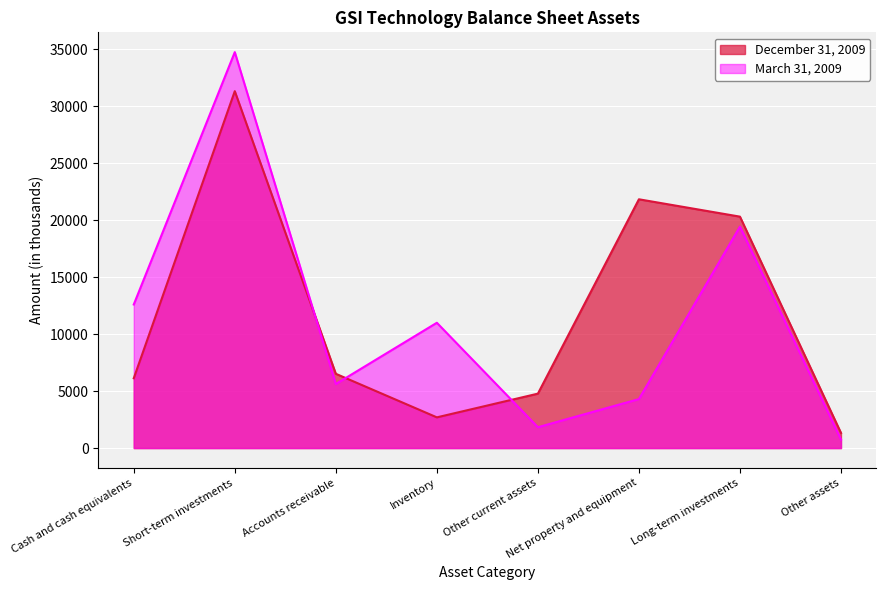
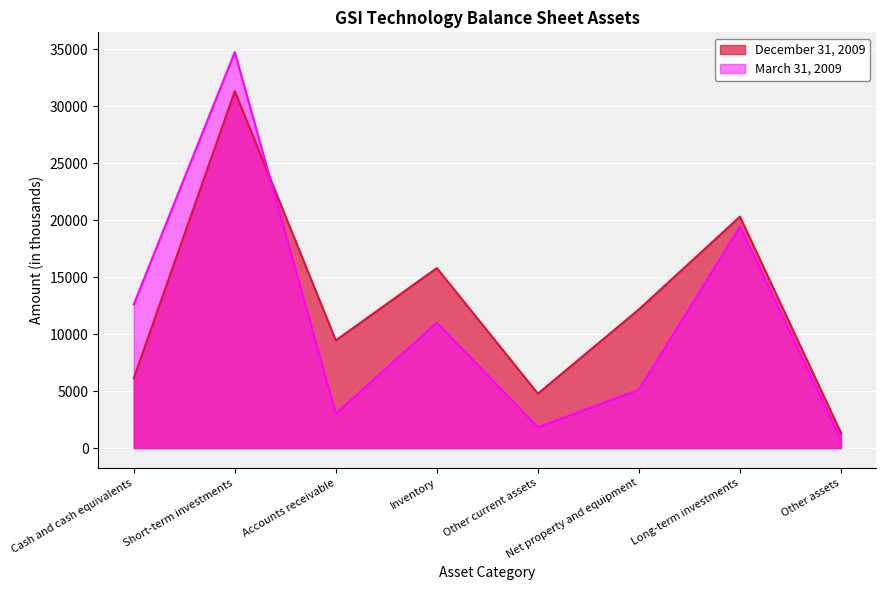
December 31, 2009, Accounts receivable: 6500 -> 9400
March 31, 2009, Accounts receivable: 5600 -> 3000
December 31, 2009, Inventory: 2700 -> 15800
December 31, 2009, Net property and equipment: 21800 -> 12200
March 31, 2009, Net property and equipment: 4300 -> 5100
